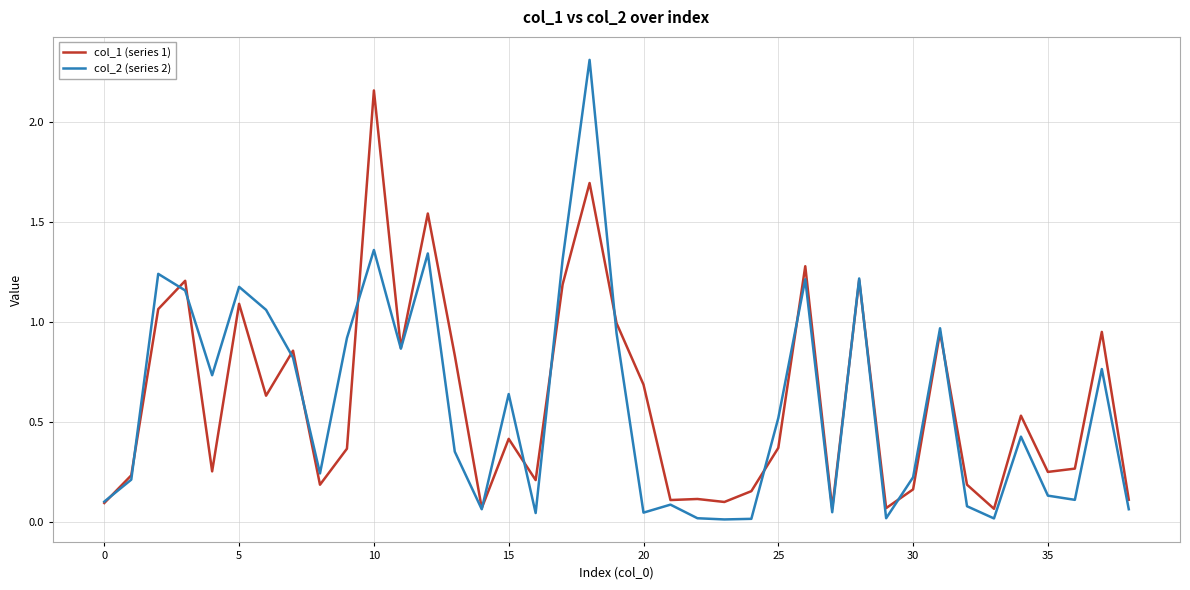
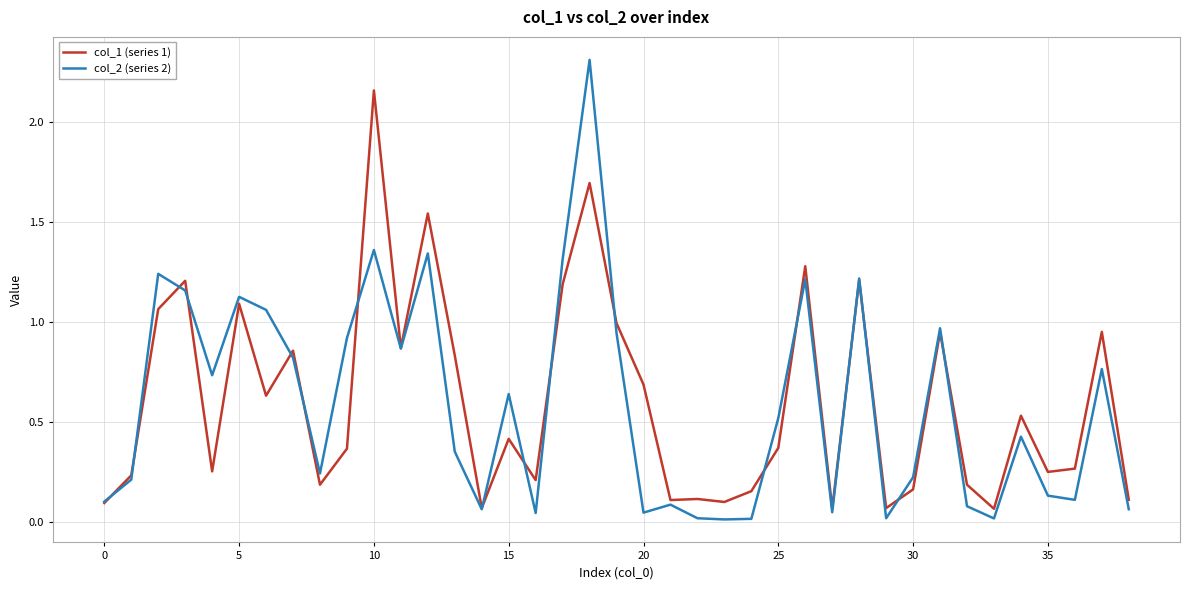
col_2 (series 2), 5: 1.18 -> 1.13
